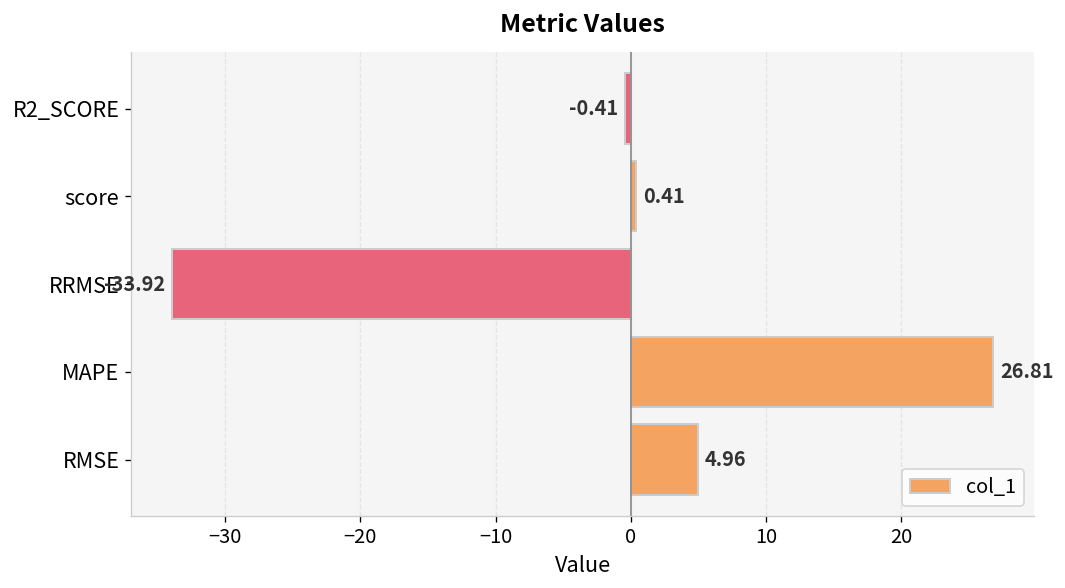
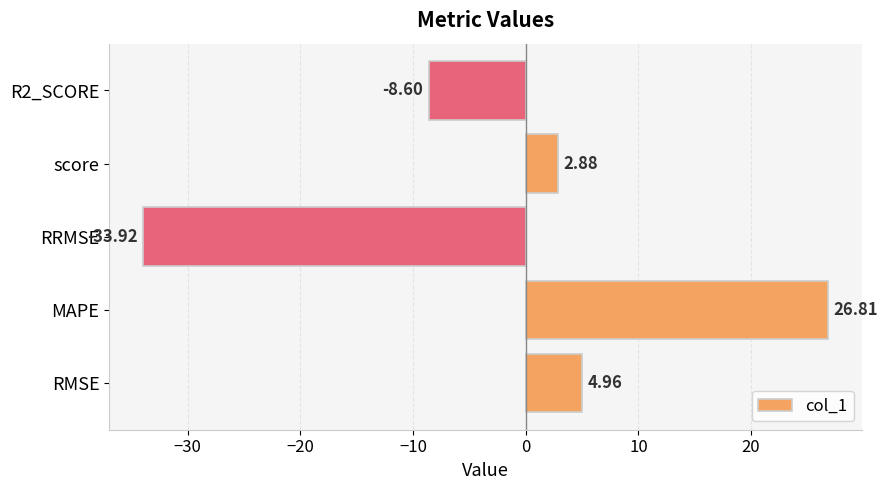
R2_SCORE: -0.41 -> -8.60
score: 0.41 -> 2.88
